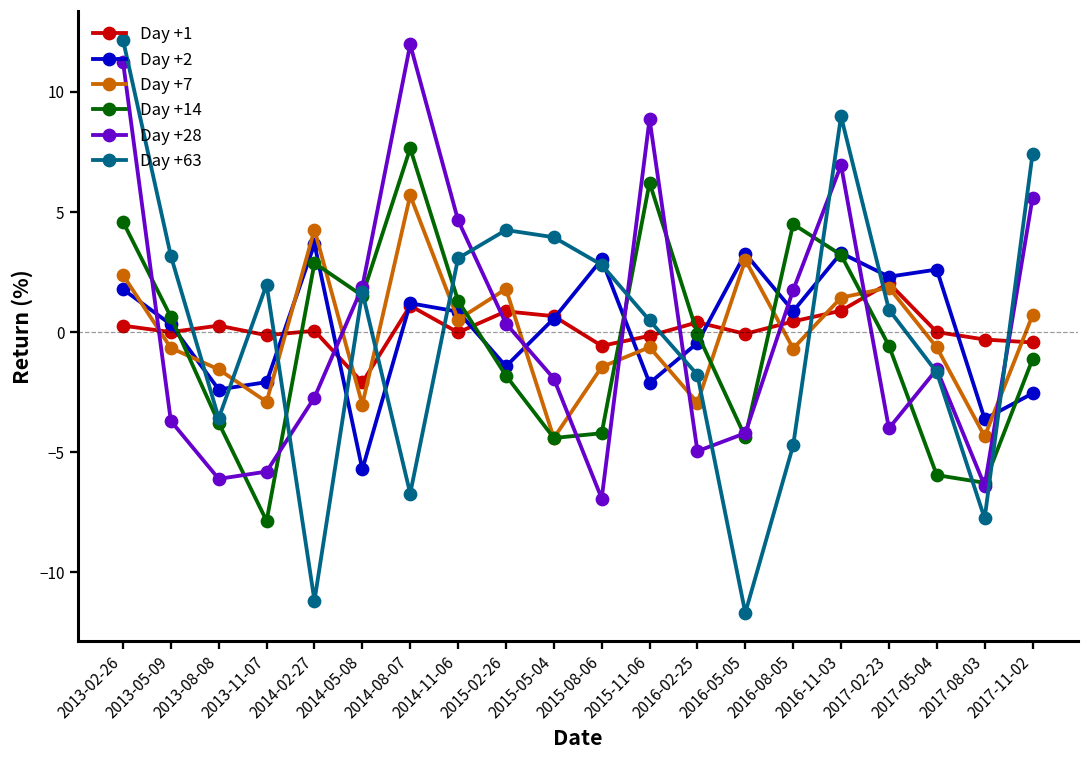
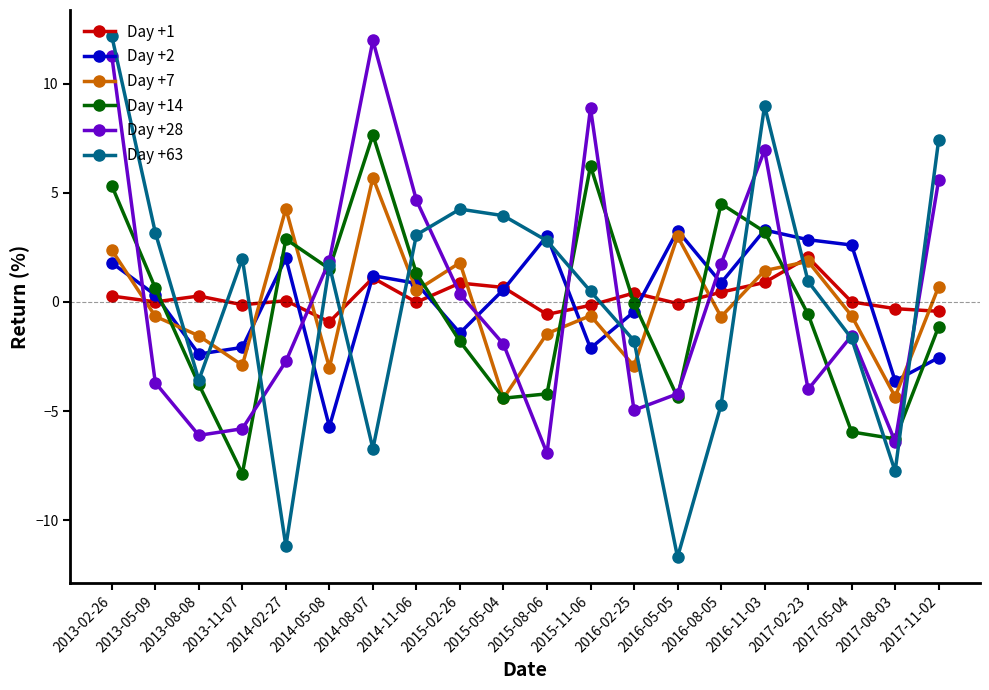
Day +14, 2013-02-26: 4.6 -> 5.3
Day +2, 2014-02-27: 3.7 -> 2.0
Day +1, 2014-05-08: -2.1 -> -0.9
Day +2, 2017-02-23: 2.3 -> 2.8
